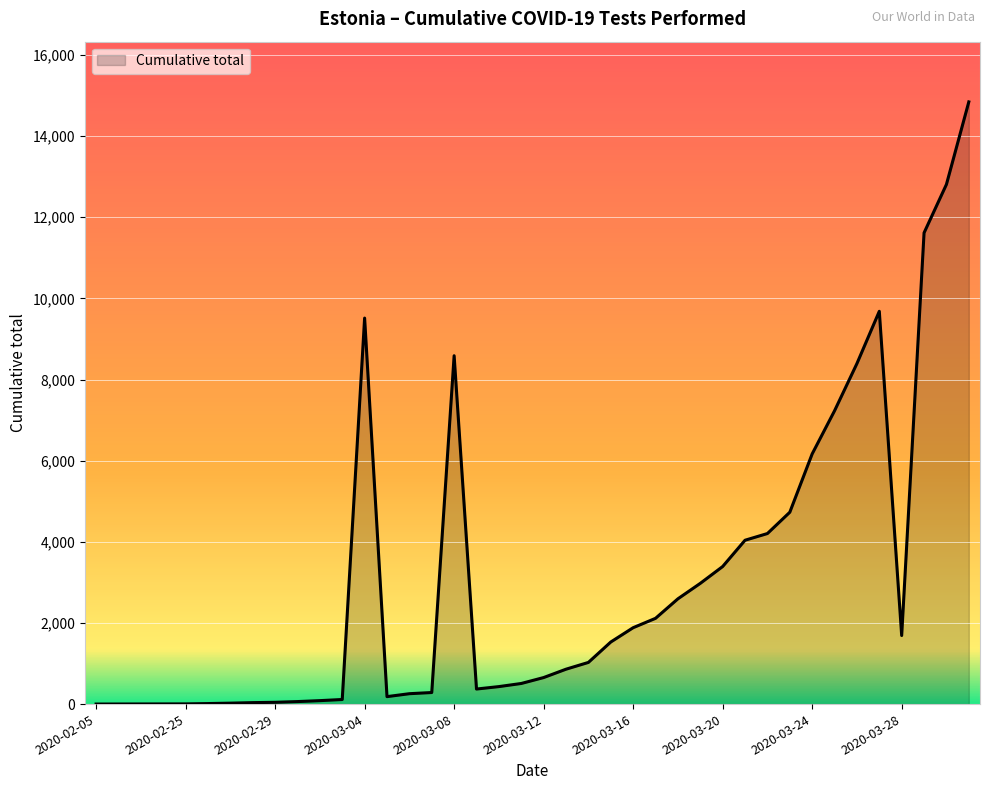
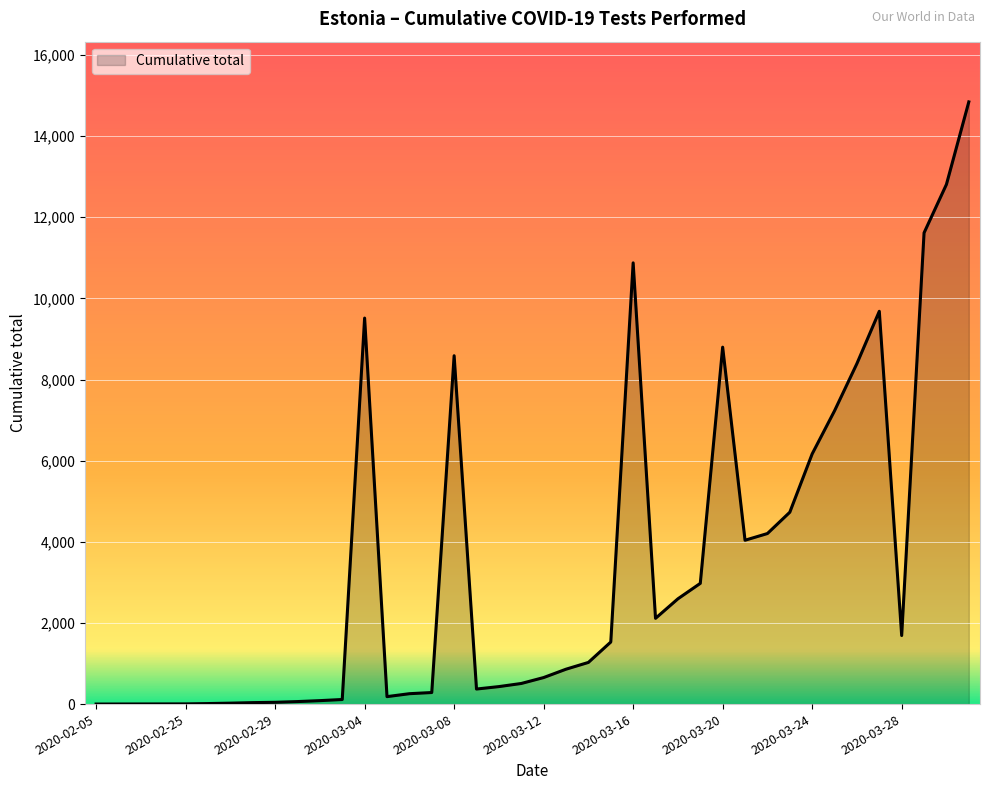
2020-03-16: 1,900 -> 10,900
2020-03-20: 3,400 -> 8,800
